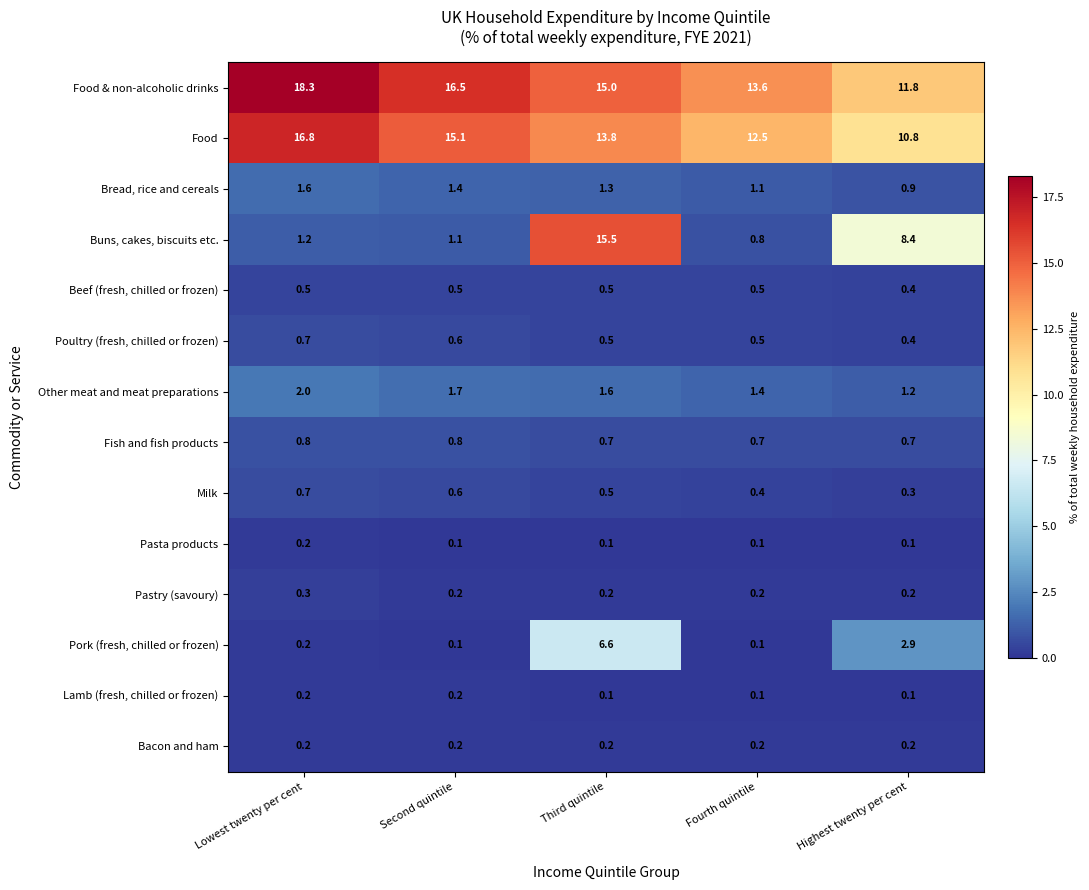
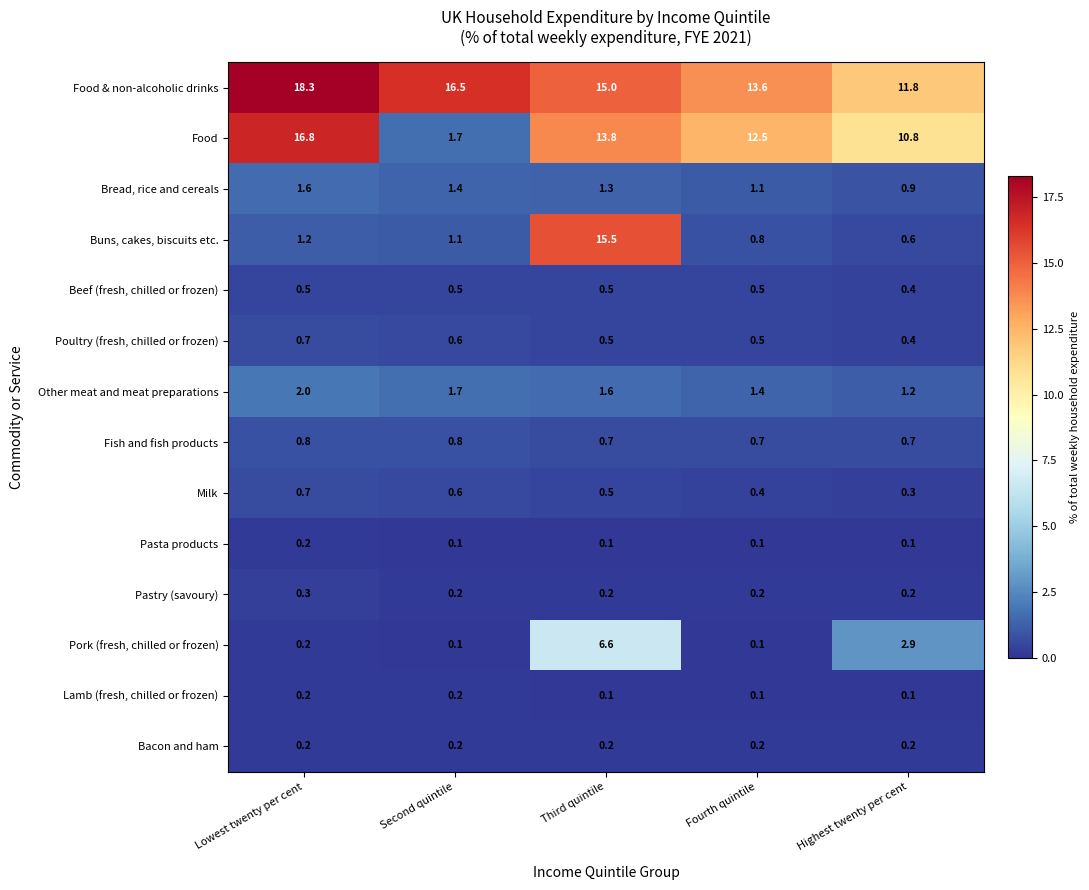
Food, Second quintile: 15.1 -> 1.7
Buns, cakes, biscuits etc., Highest twenty per cent: 8.4 -> 0.6
